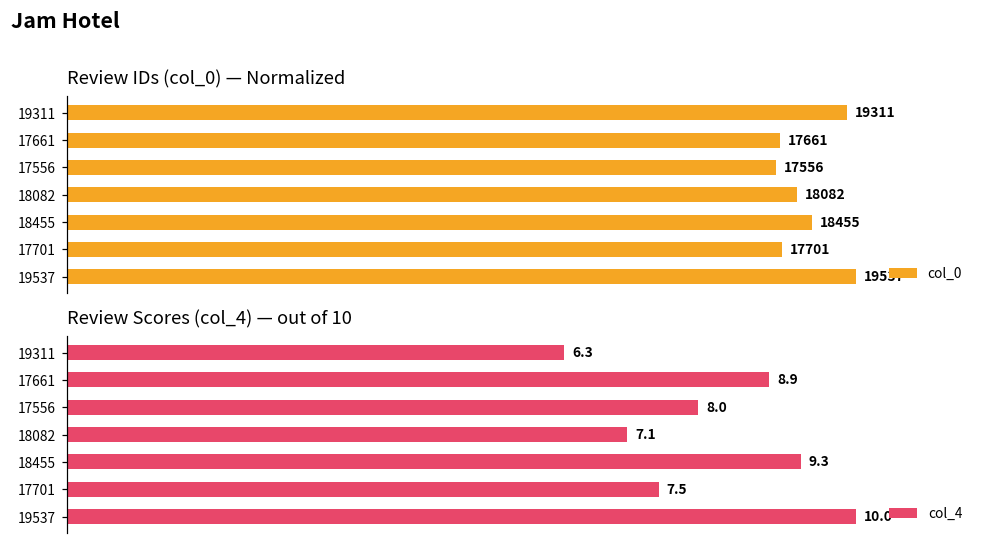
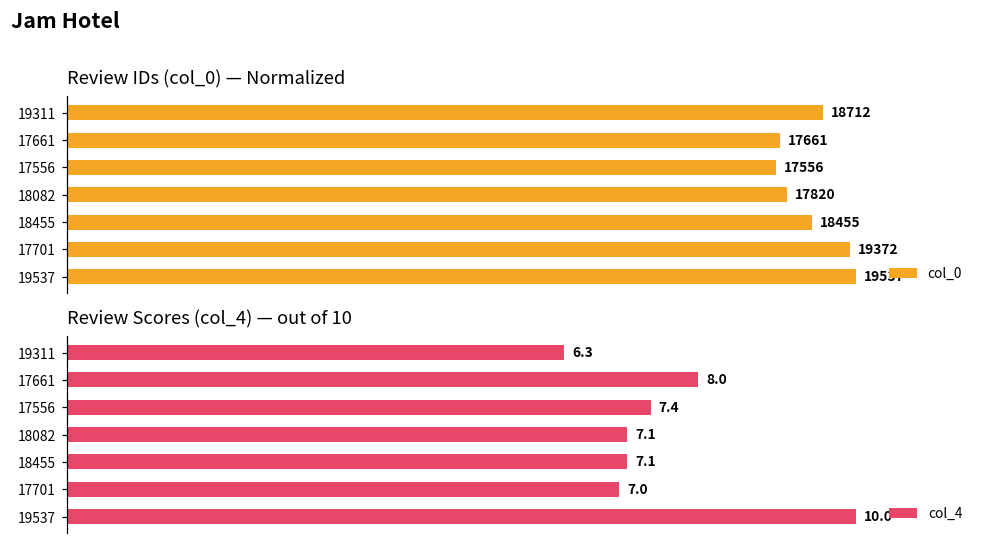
Review IDs (col_0) — Normalized, 19311: 19311 -> 18712
Review IDs (col_0) — Normalized, 18082: 18082 -> 17820
Review IDs (col_0) — Normalized, 17701: 17701 -> 19372
Review Scores (col_4) — out of 10, 17661: 8.9 -> 8.0
Review Scores (col_4) — out of 10, 17556: 8.0 -> 7.4
Review Scores (col_4) — out of 10, 18455: 9.3 -> 7.1
Review Scores (col_4) — out of 10, 17701: 7.5 -> 7.0
